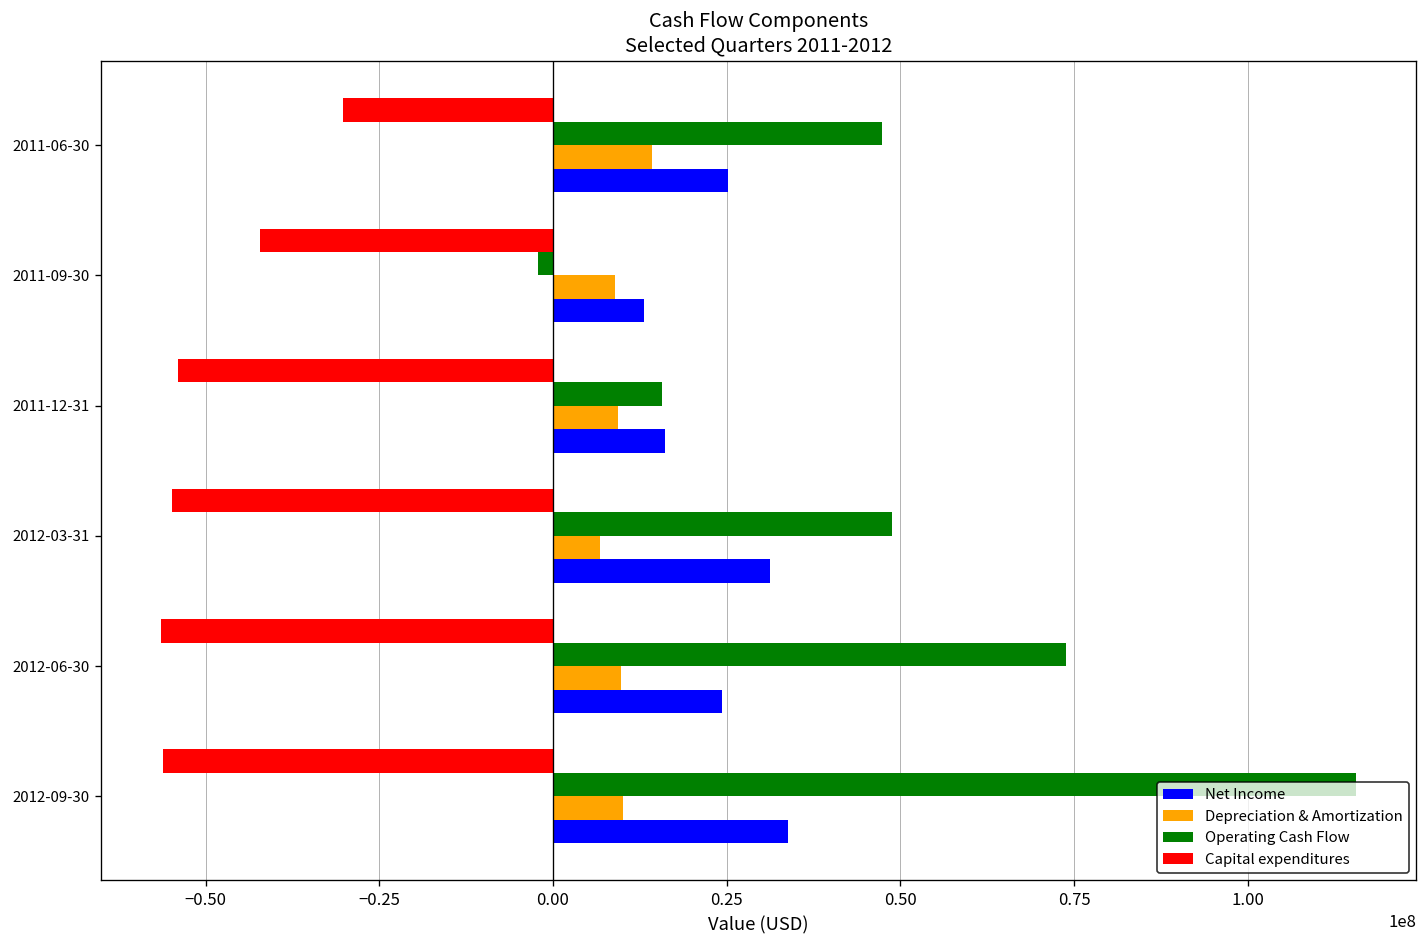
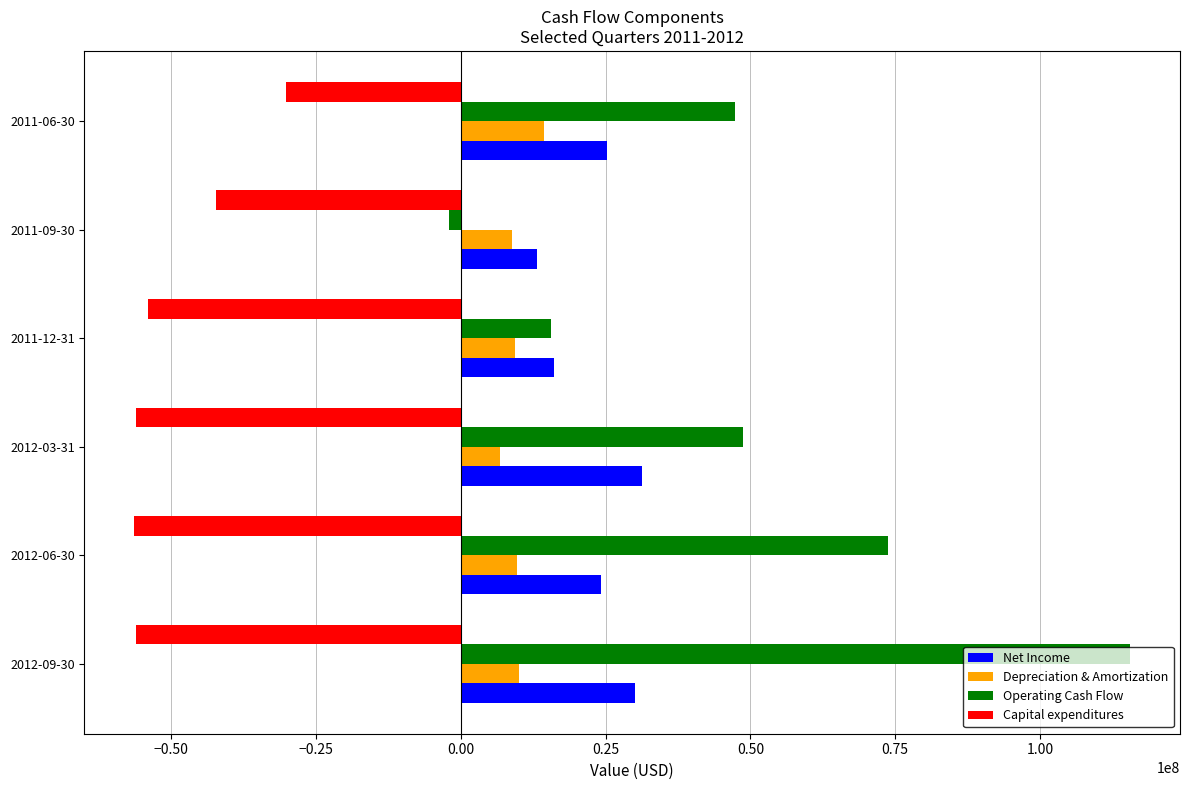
Capital expenditures, 2012-03-31: -55000000 -> -56000000
Net Income, 2012-09-30: 34000000 -> 30000000
